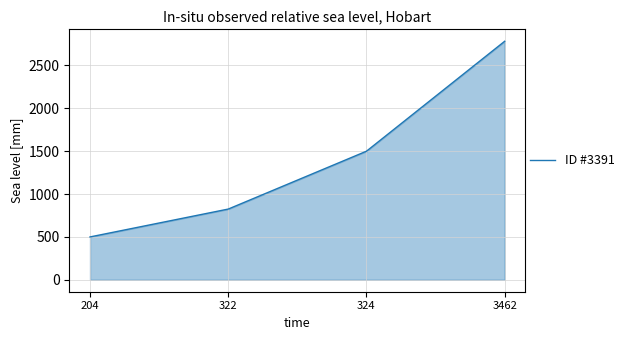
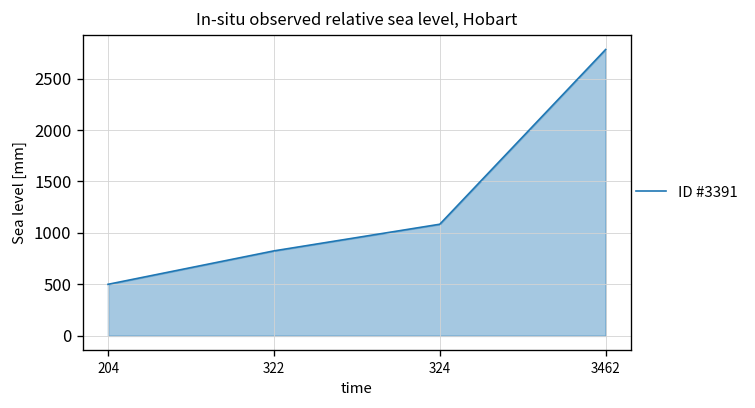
324: 1500 -> 1100
